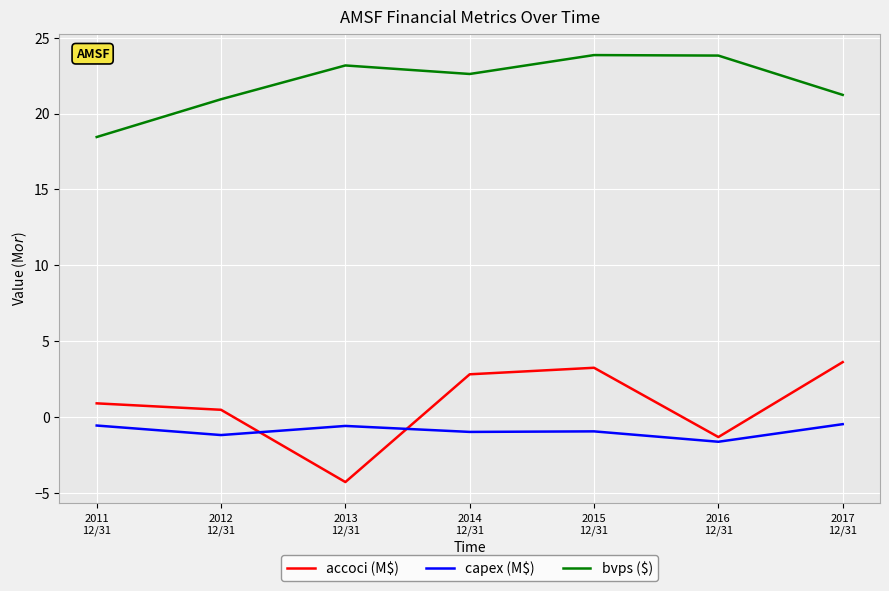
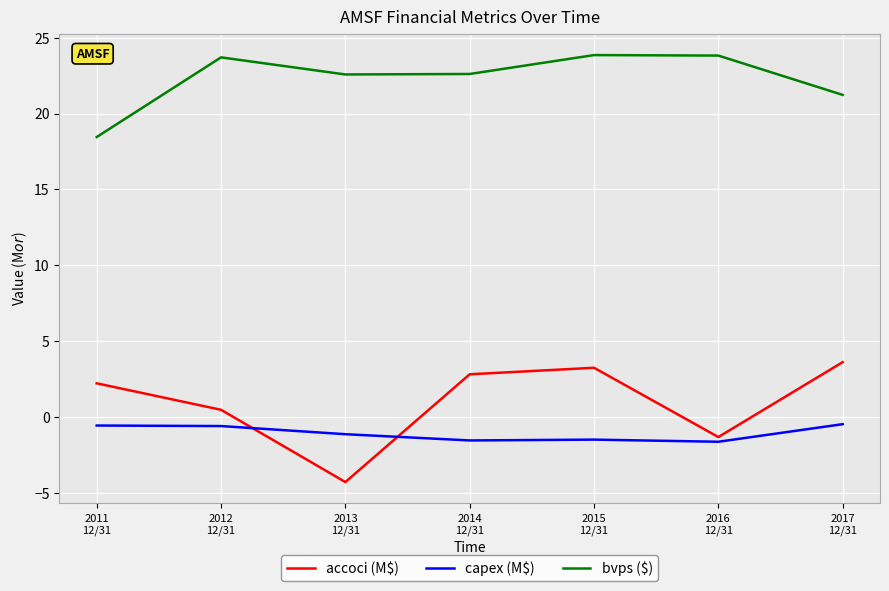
accoci (M$), 2011 12/31: 0.9 -> 2.2
capex (M$), 2012 12/31: -1.2 -> -0.6
bvps ($), 2012 12/31: 20.9 -> 23.7
capex (M$), 2013 12/31: -0.6 -> -1.1
bvps ($), 2013 12/31: 23.2 -> 22.6
capex (M$), 2014 12/31: -1.0 -> -1.6
capex (M$), 2015 12/31: -1.0 -> -1.5
